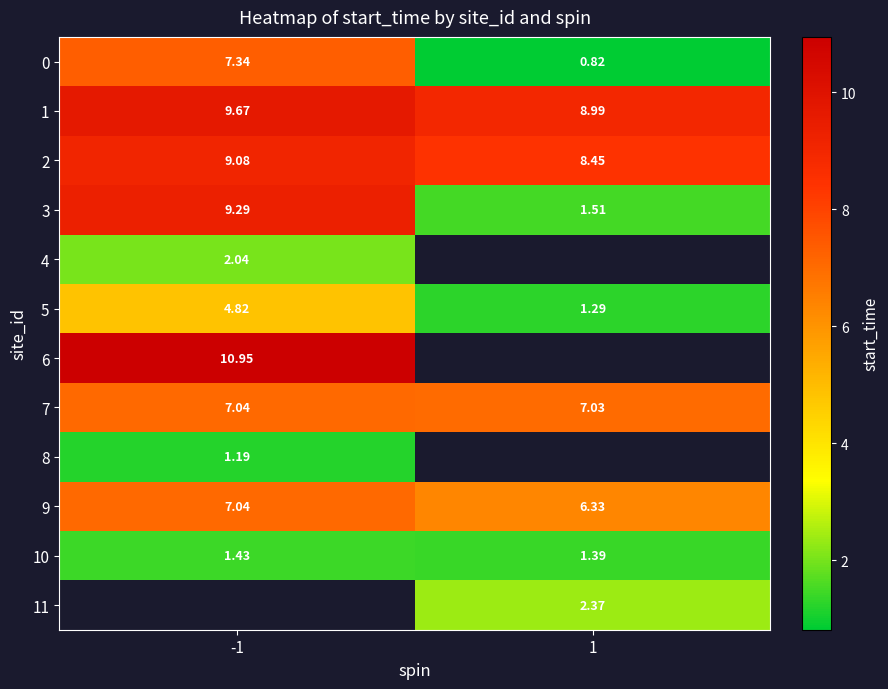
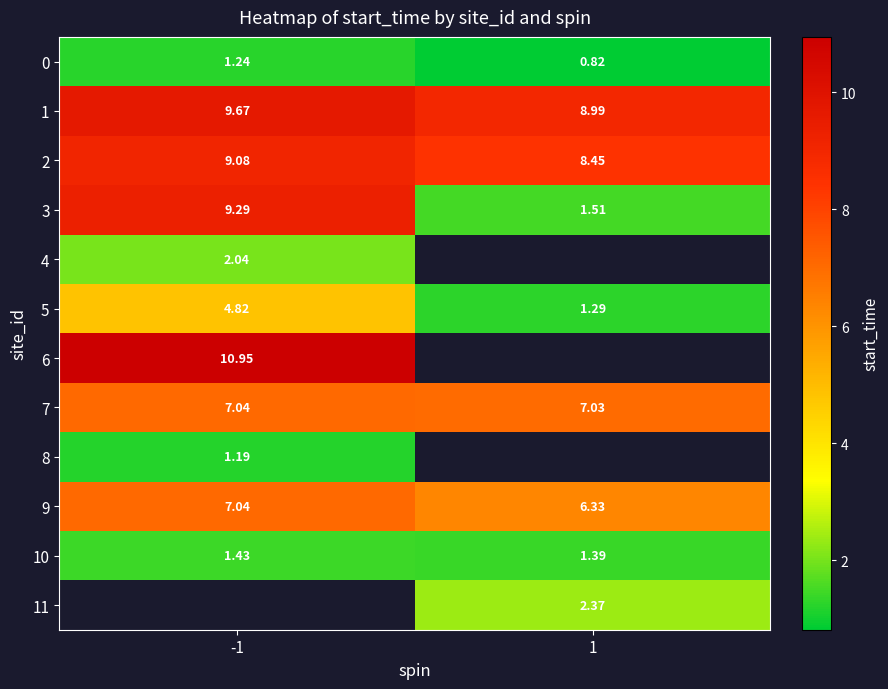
0, -1: 7.34 -> 1.24
